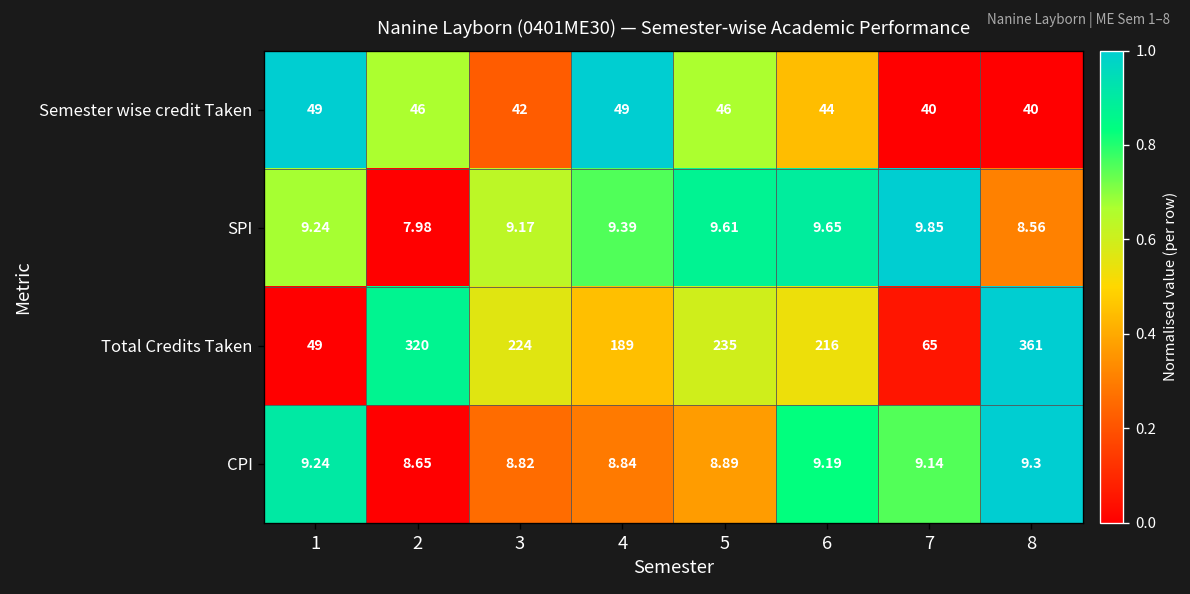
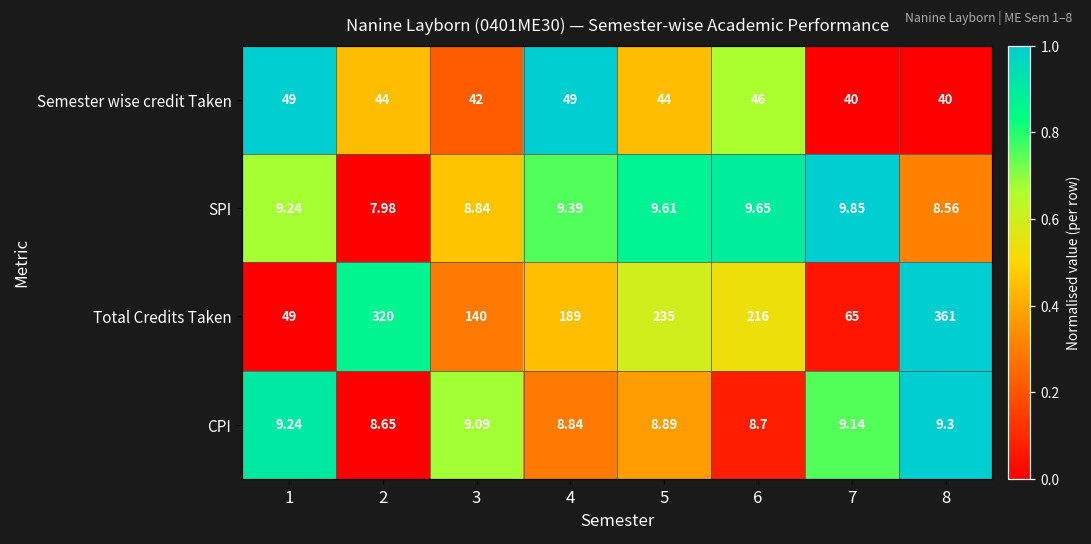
Semester wise credit Taken, 2: 46 -> 44
Semester wise credit Taken, 5: 46 -> 44
Semester wise credit Taken, 6: 44 -> 46
SPI, 3: 9.17 -> 8.84
Total Credits Taken, 3: 224 -> 140
CPI, 3: 8.82 -> 9.09
CPI, 6: 9.19 -> 8.7
